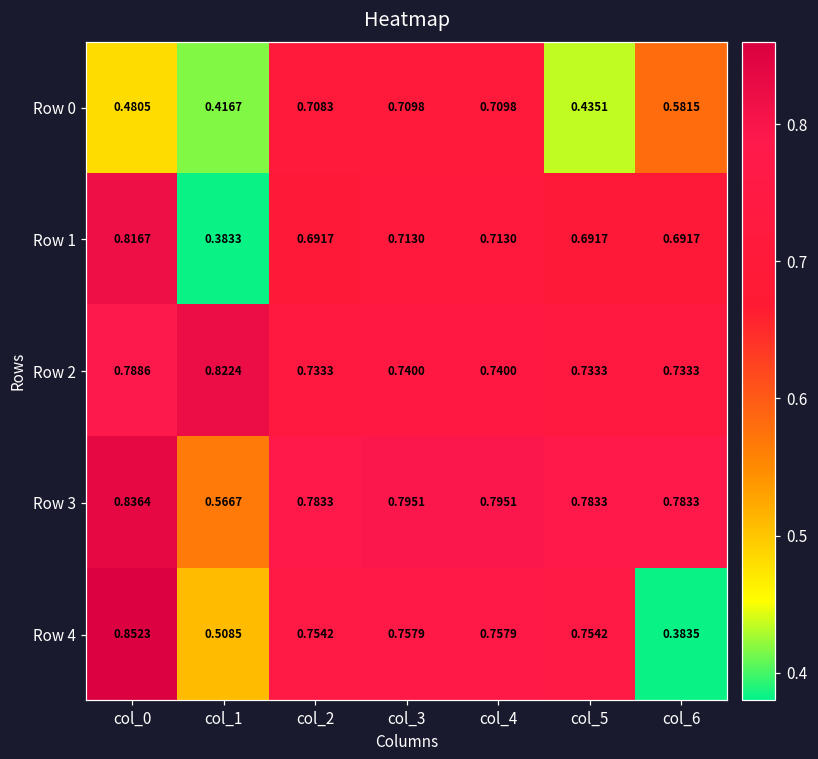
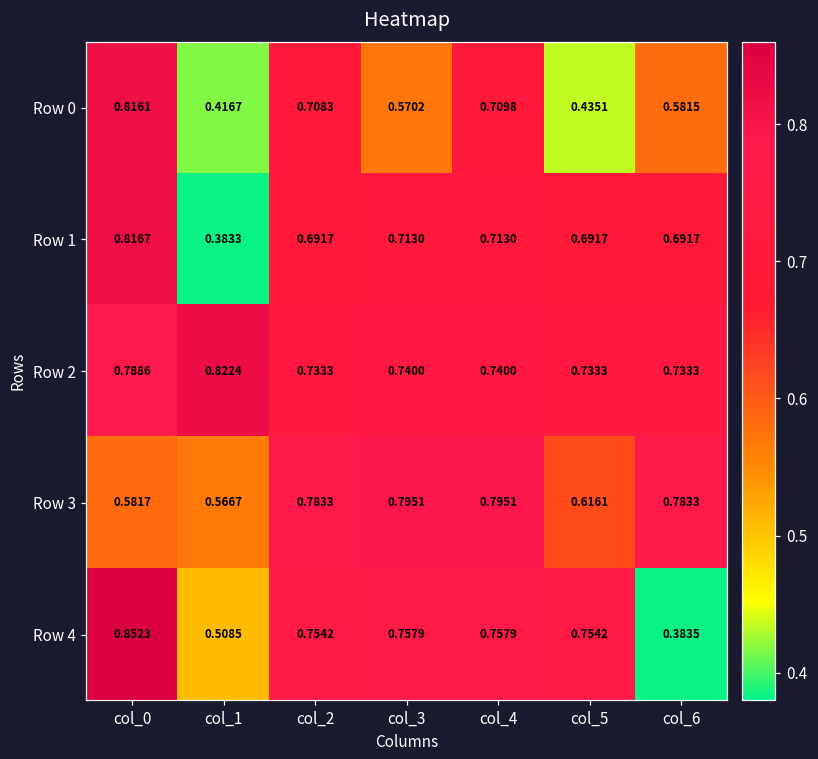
Row 0, col_0: 0.4805 -> 0.8161
Row 0, col_3: 0.7098 -> 0.5702
Row 3, col_0: 0.8364 -> 0.5817
Row 3, col_5: 0.7833 -> 0.6161
